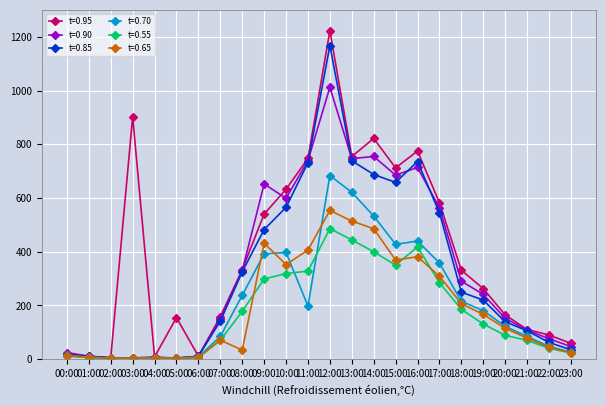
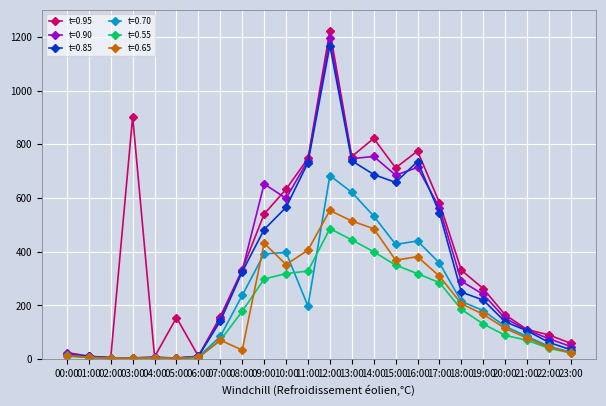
t=0.90, 12:00: 1010 -> 1190
t=0.55, 16:00: 420 -> 320
